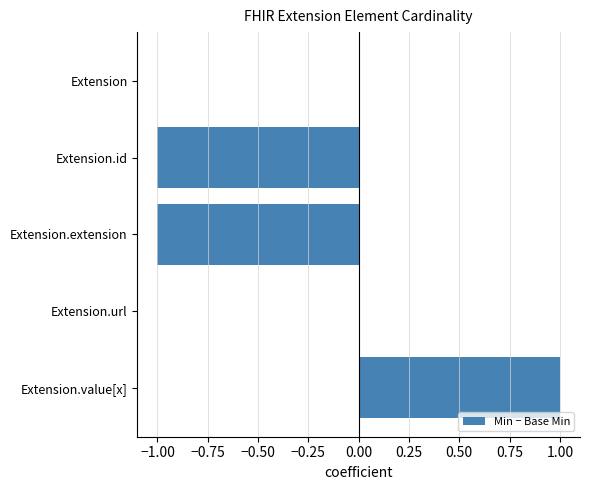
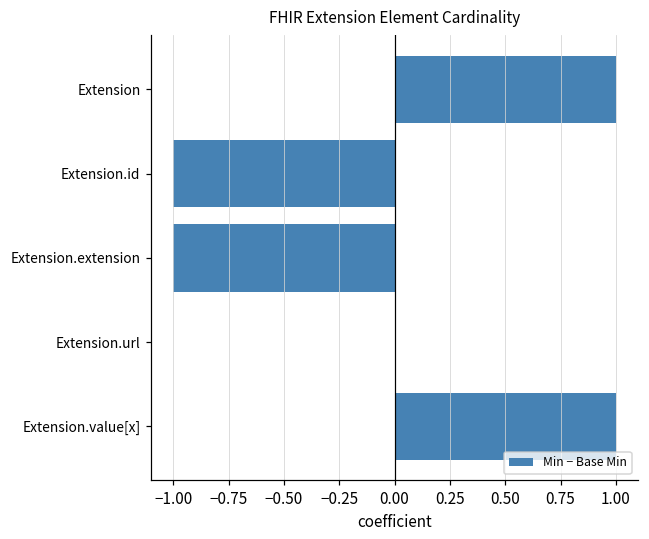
Extension: 0 -> 1
